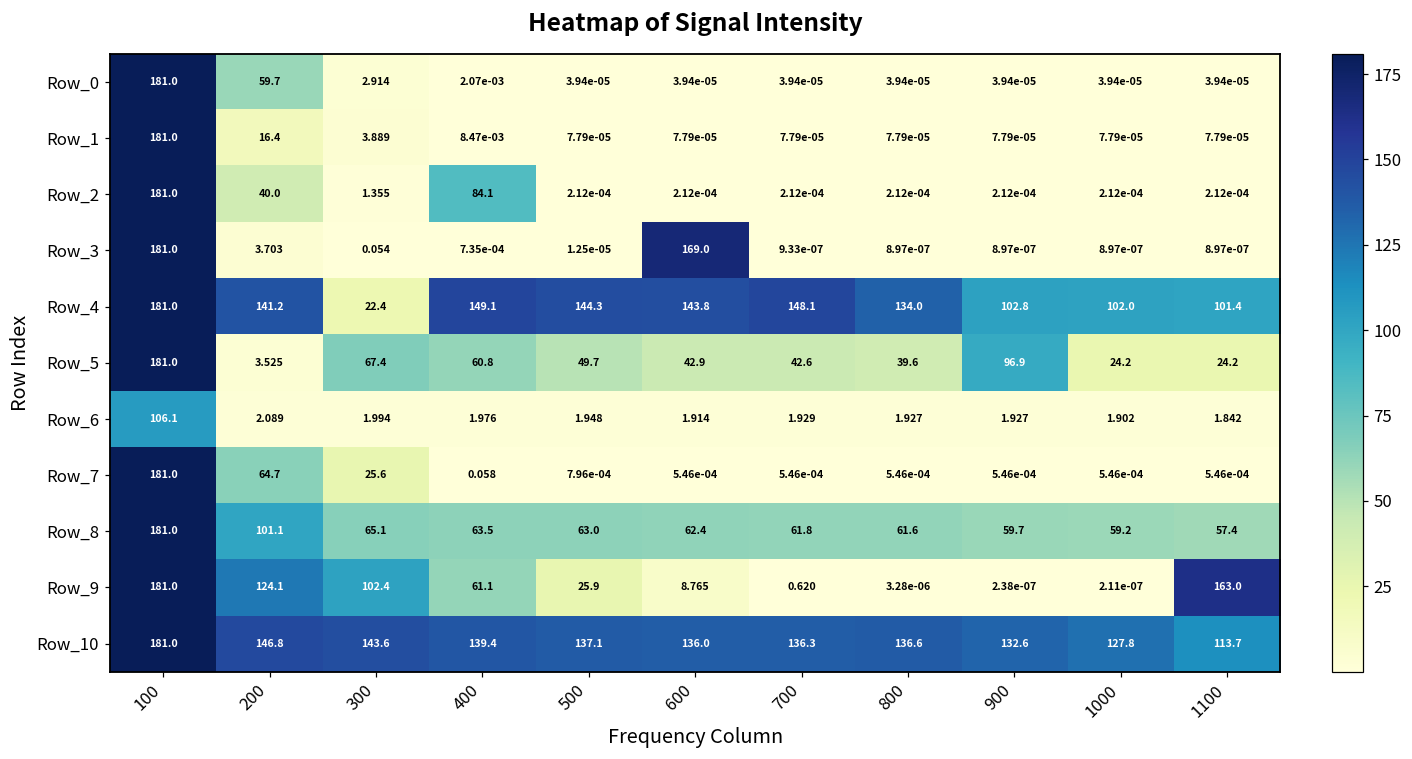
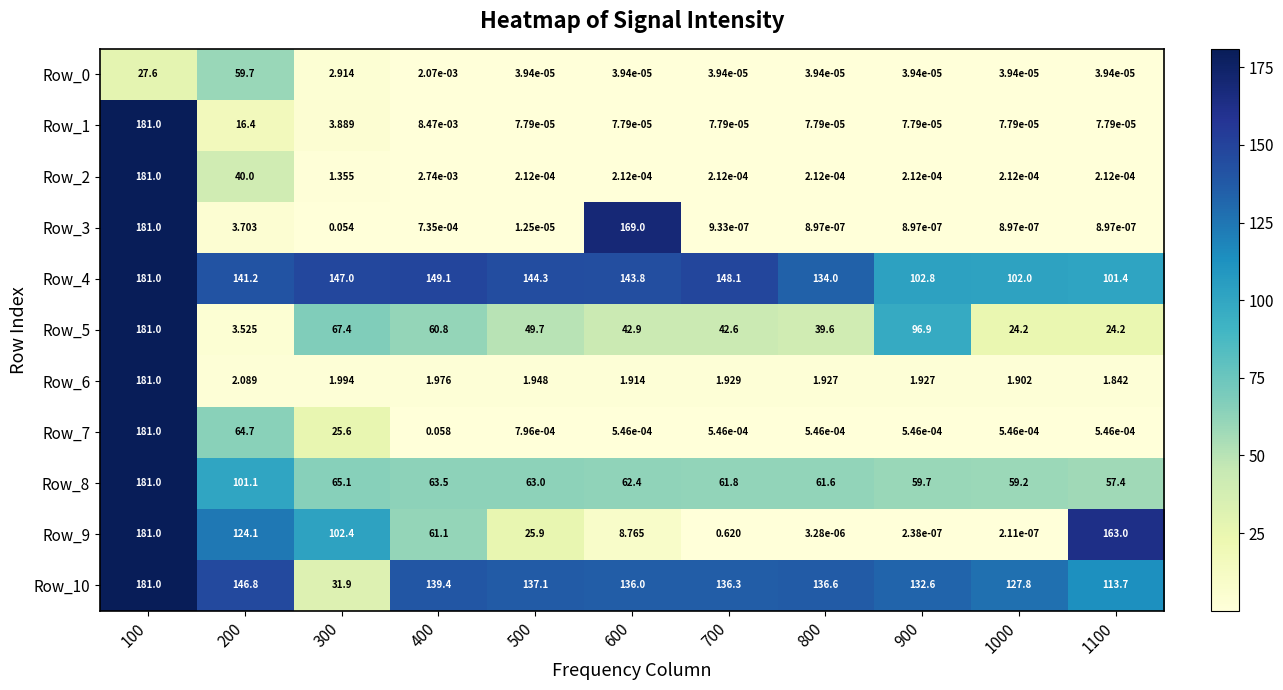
Row_0, 100: 181.0 -> 27.6
Row_2, 400: 84.1 -> 2.74e-03
Row_4, 300: 22.4 -> 147.0
Row_6, 100: 106.1 -> 181.0
Row_10, 300: 143.6 -> 31.9
